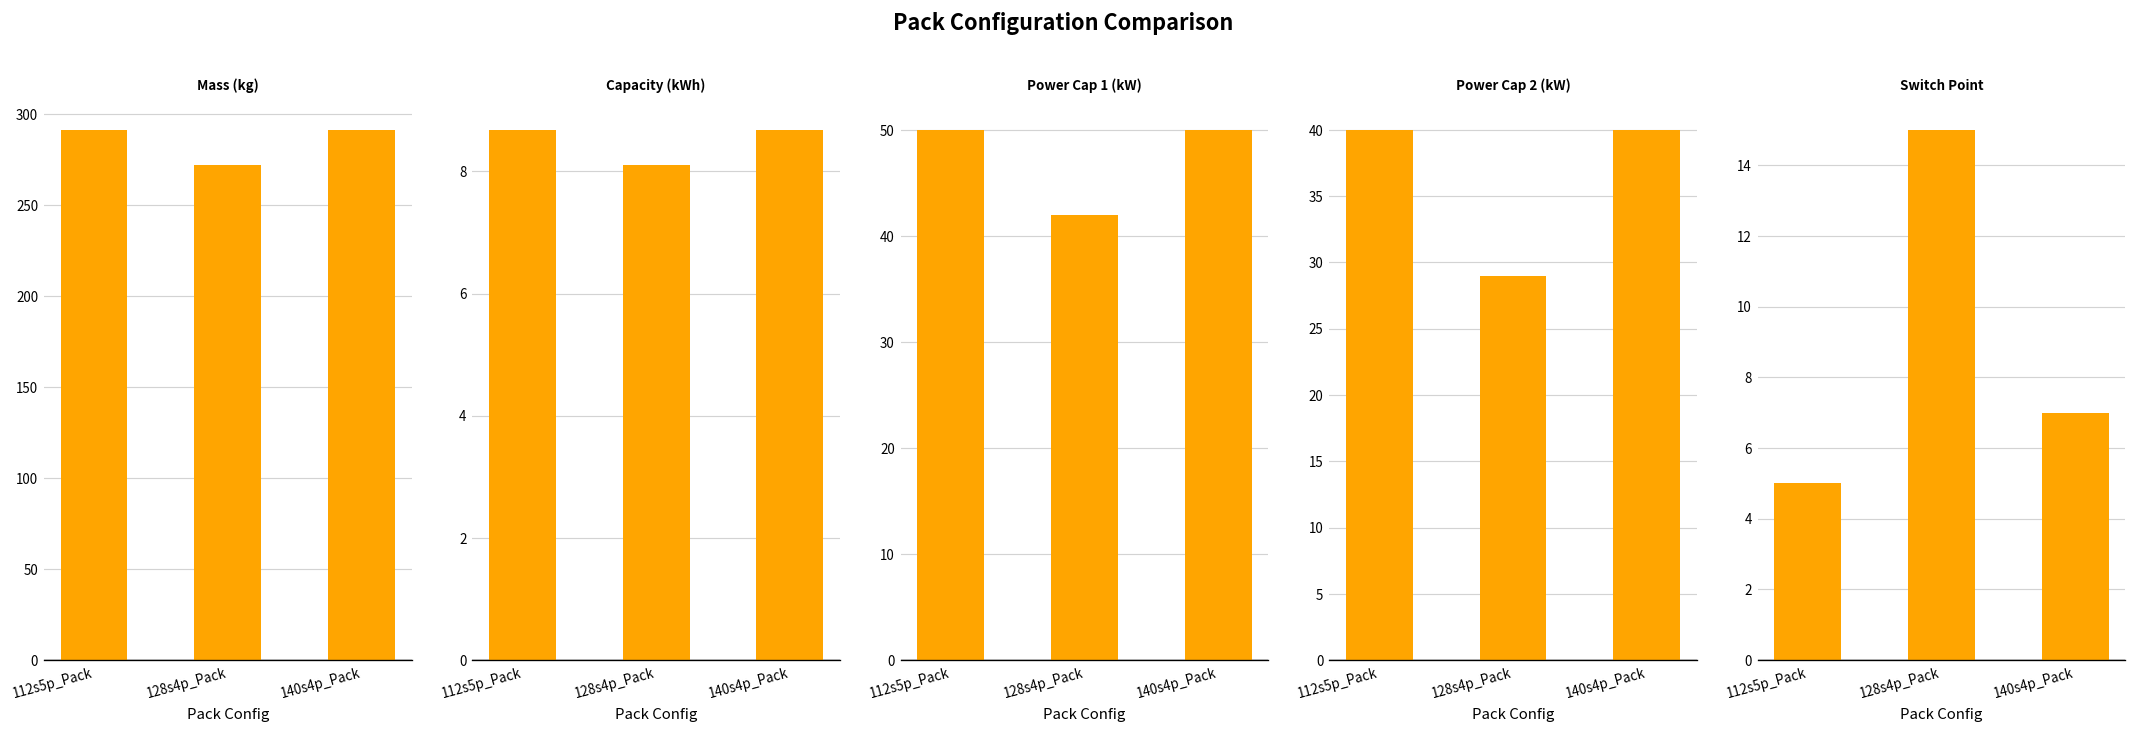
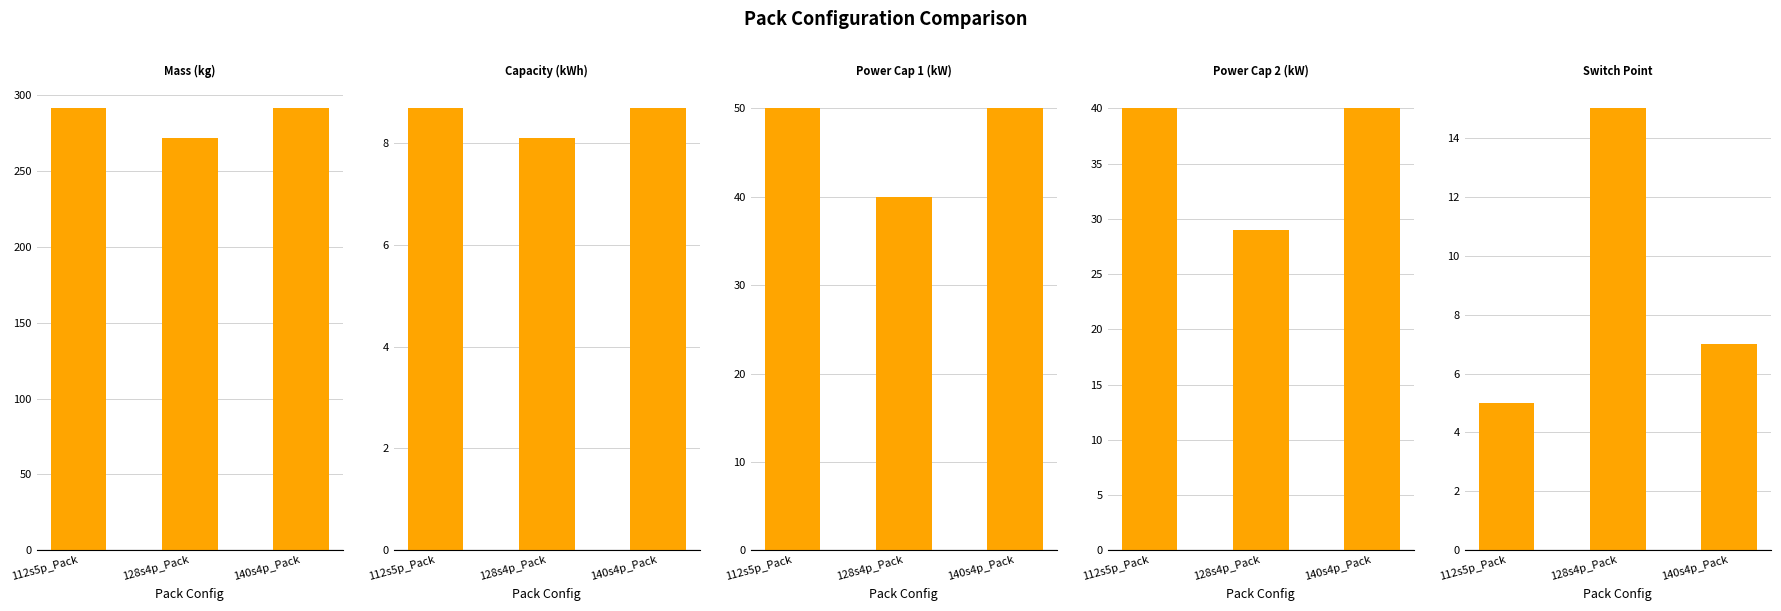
Power Cap 1 (kW), 128s4p_Pack: 42 -> 40
